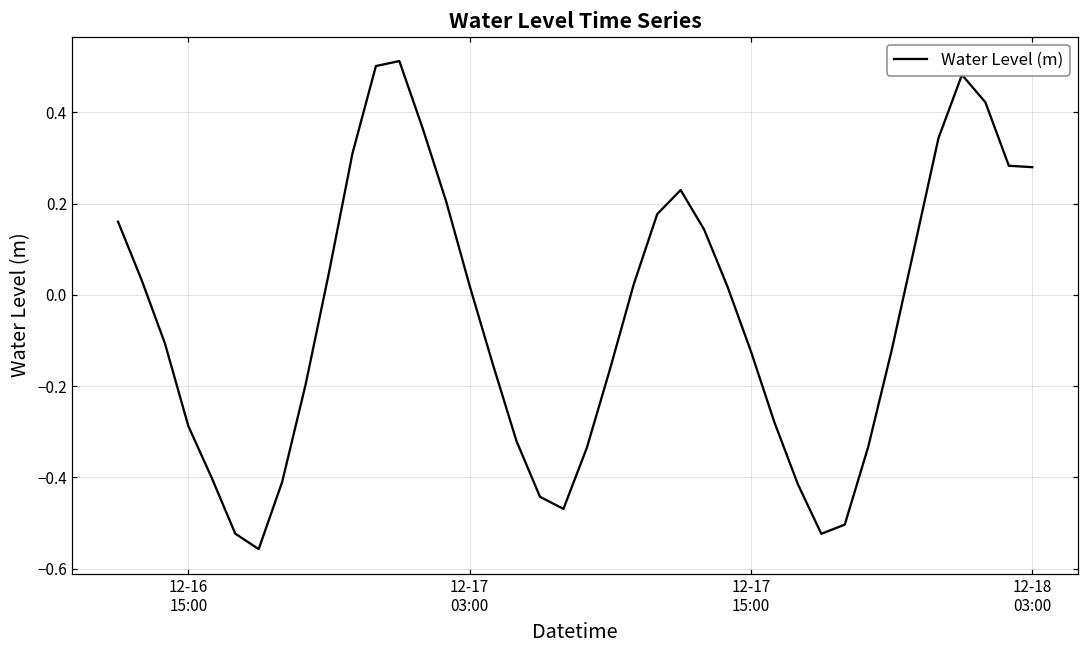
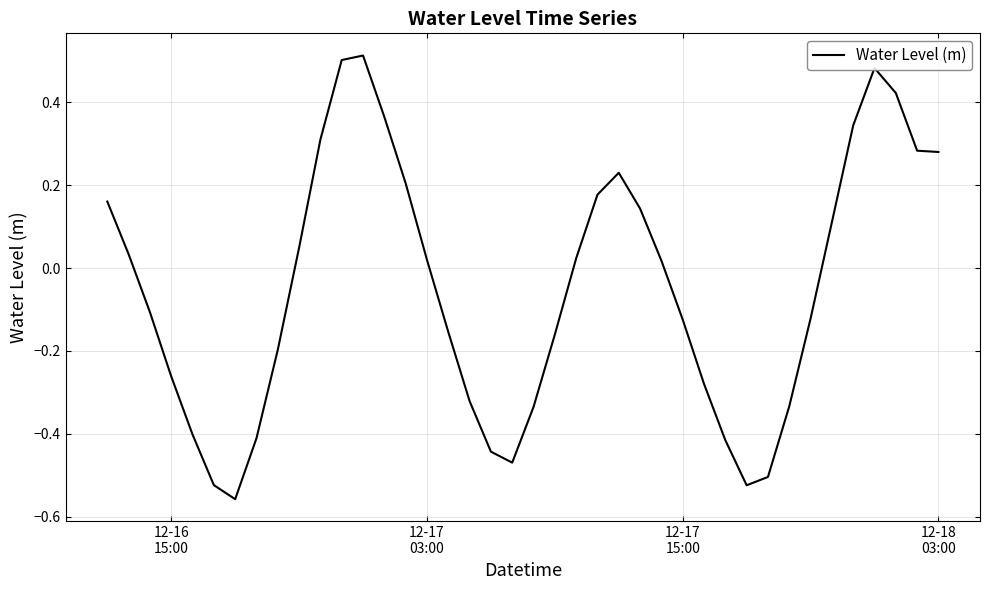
12-16 15:00: -0.29 -> -0.26
